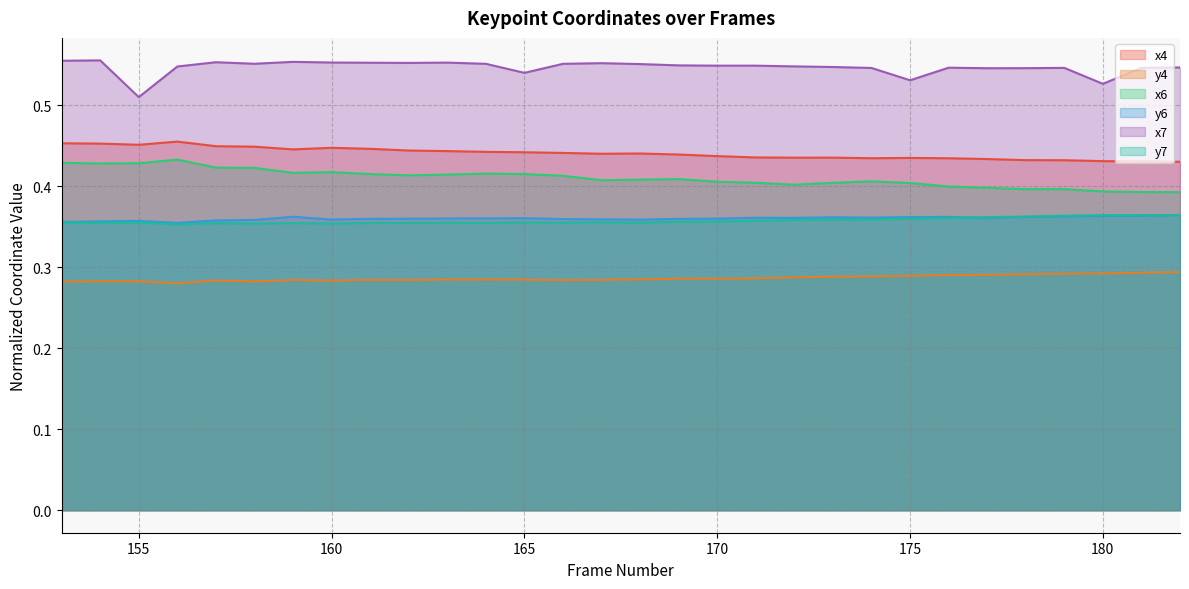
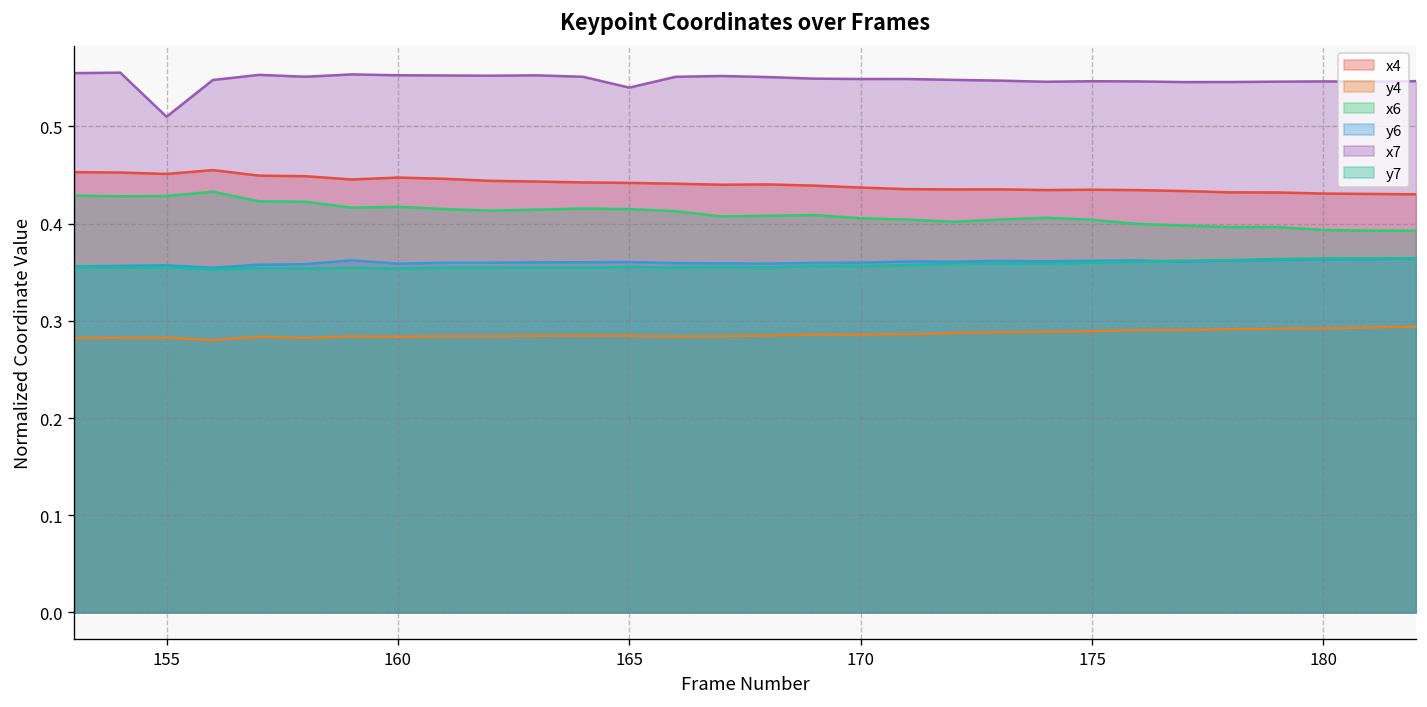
x7, 175: 0.53 -> 0.55
x7, 180: 0.53 -> 0.55
